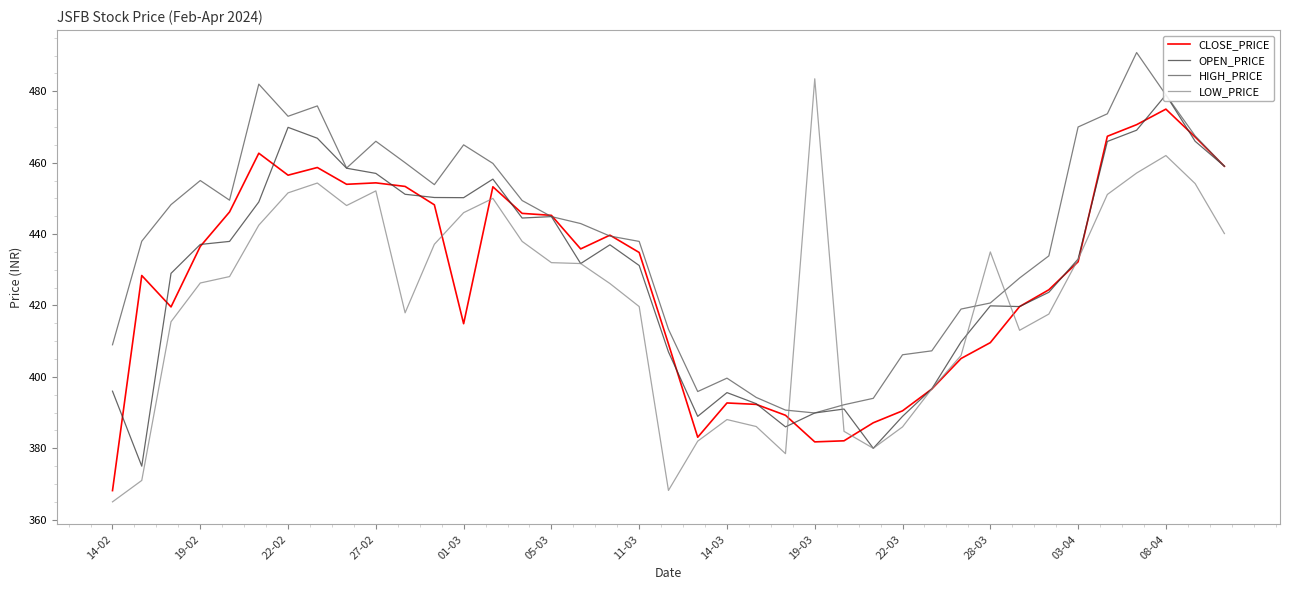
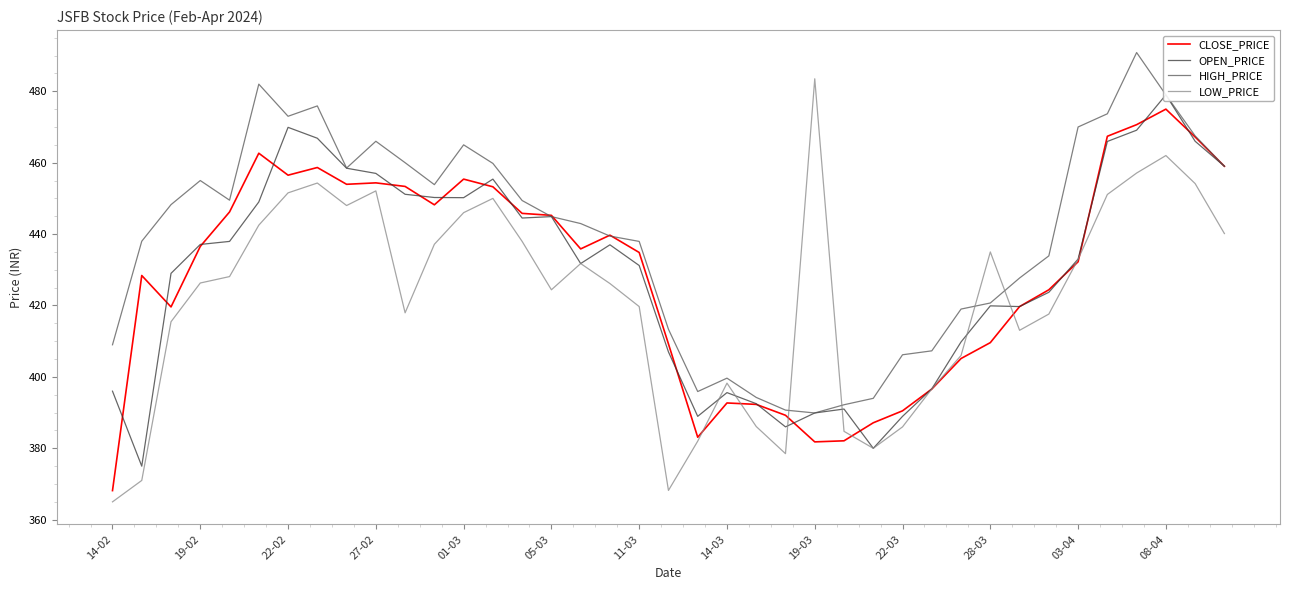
CLOSE_PRICE, 01-03: 415 -> 455
LOW_PRICE, 05-03: 432 -> 424
LOW_PRICE, 14-03: 388 -> 398
